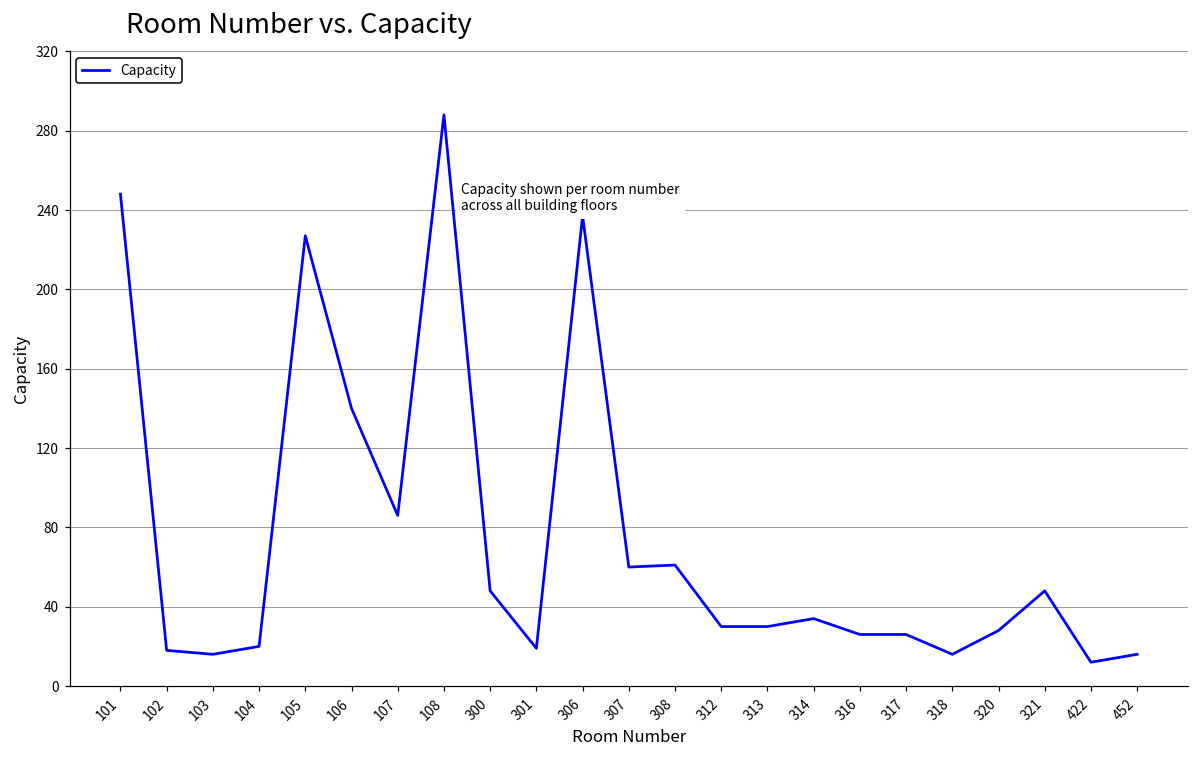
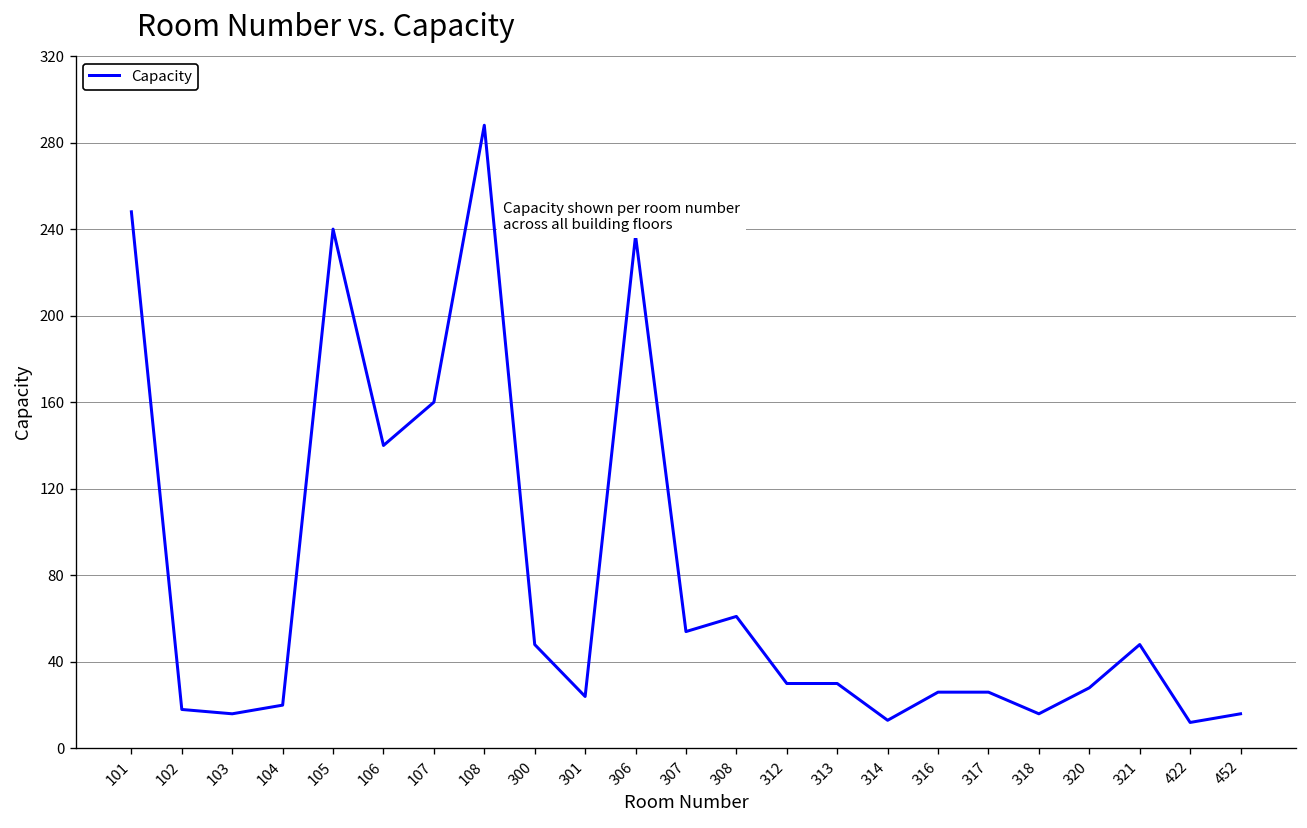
105: 227 -> 240
107: 86 -> 160
301: 19 -> 24
307: 60 -> 54
314: 34 -> 13
